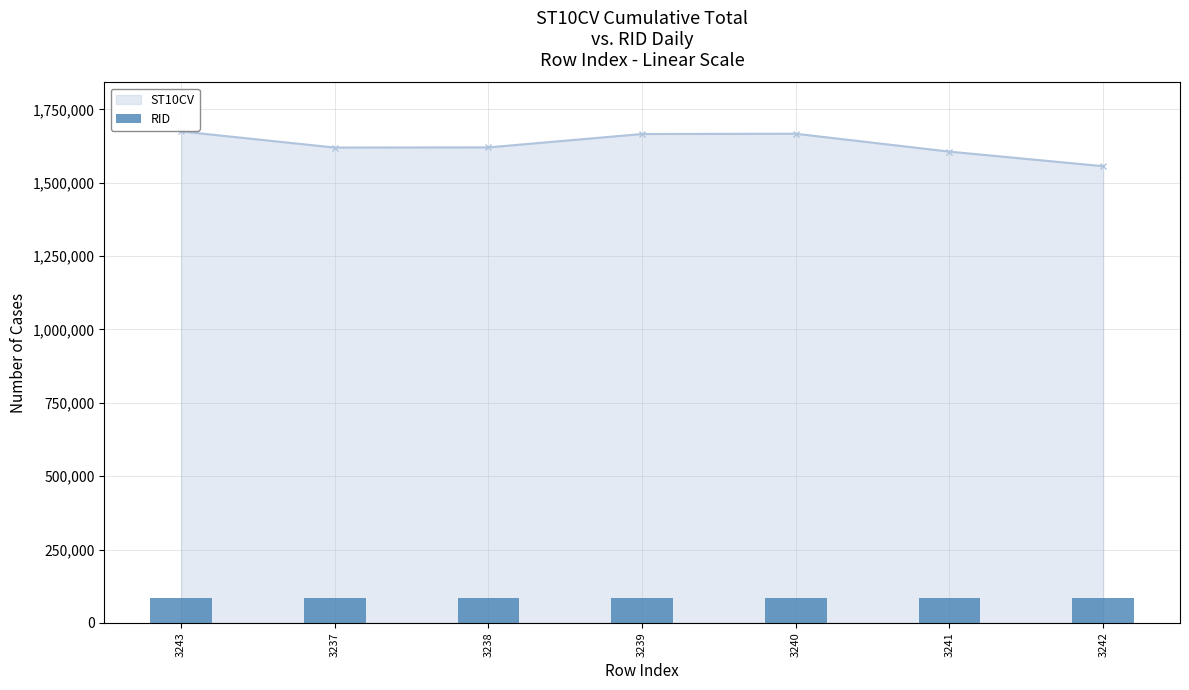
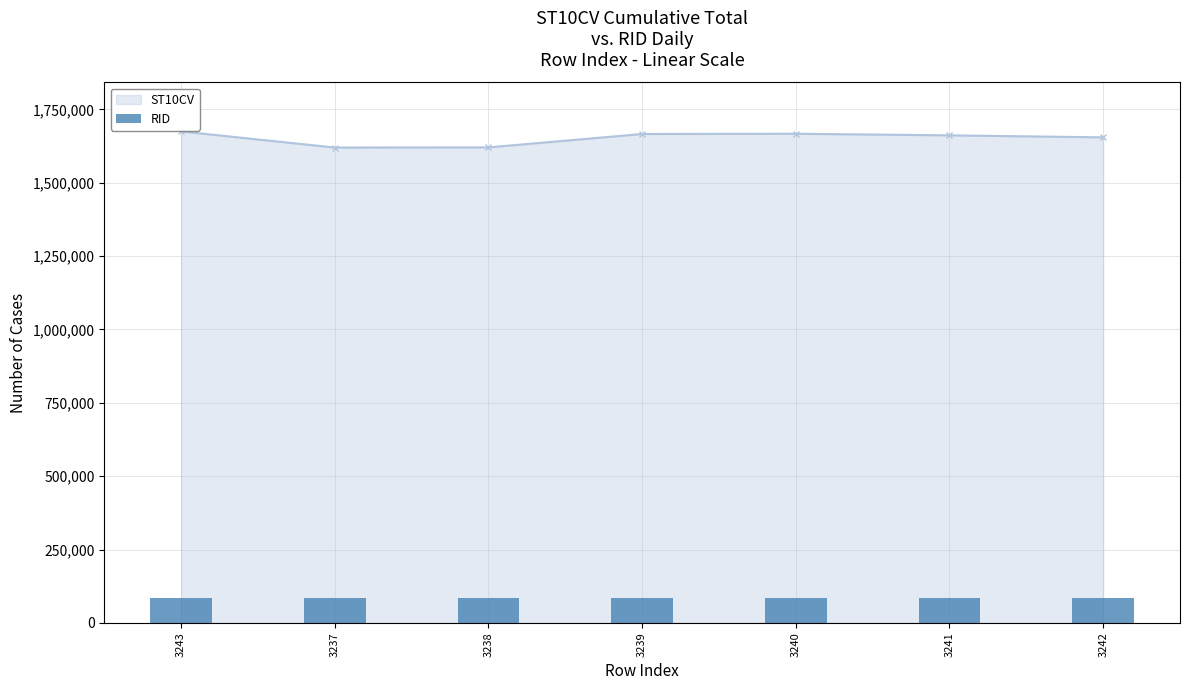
ST10CV, 3241: 1,610,000 -> 1,660,000
ST10CV, 3242: 1,560,000 -> 1,650,000
